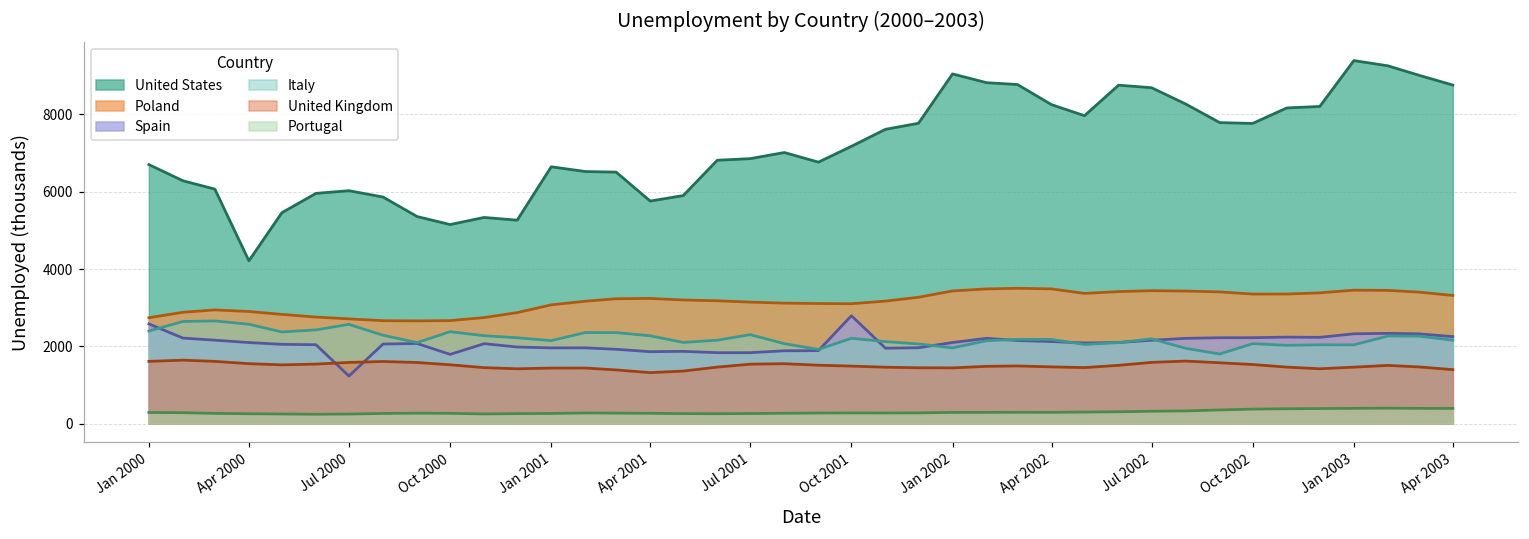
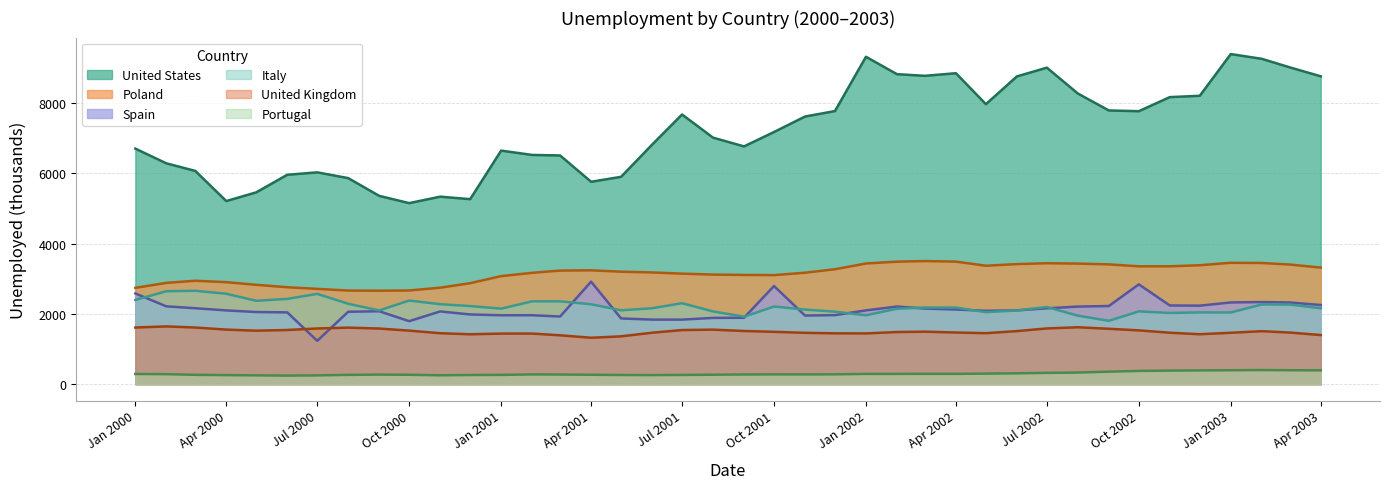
United States, Apr 2000: 4200 -> 5200
Spain, Apr 2001: 1900 -> 2900
United States, Jul 2001: 6900 -> 7700
United States, Jan 2002: 9100 -> 9300
United States, Apr 2002: 8300 -> 8900
United States, Jul 2002: 8700 -> 9000
Spain, Oct 2002: 2200 -> 2800
